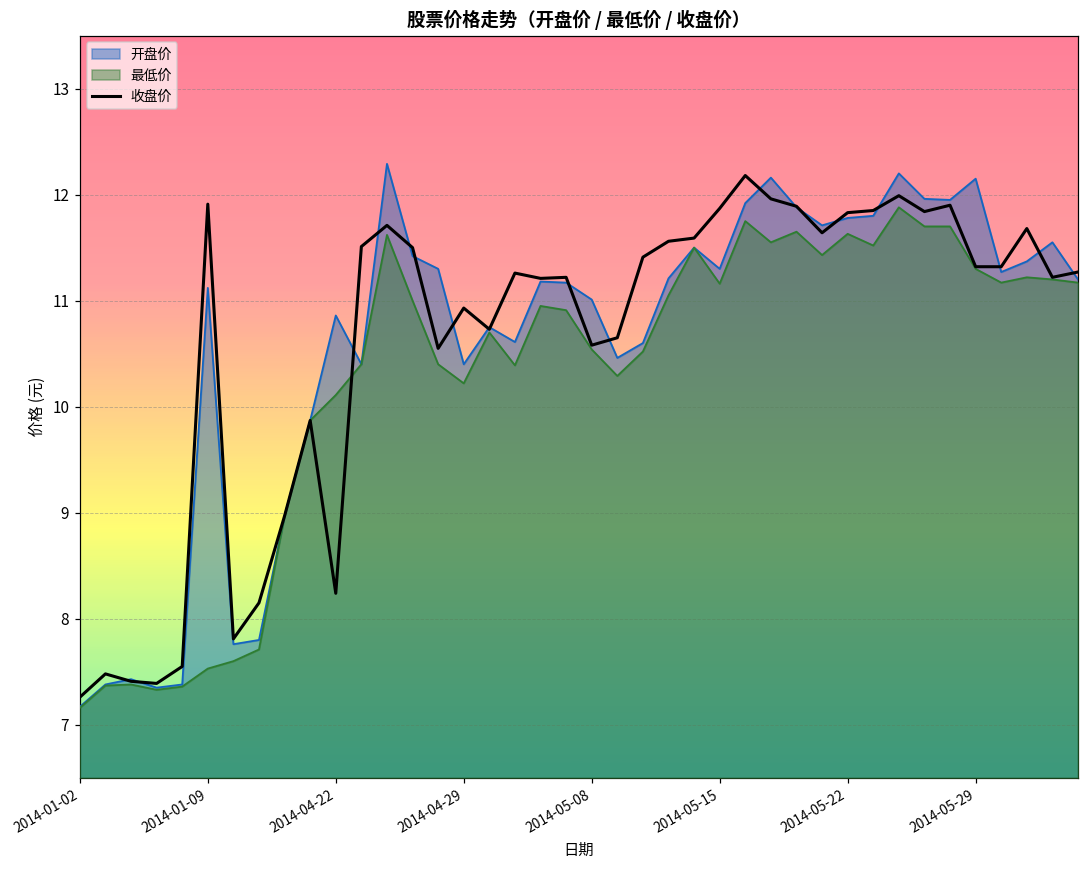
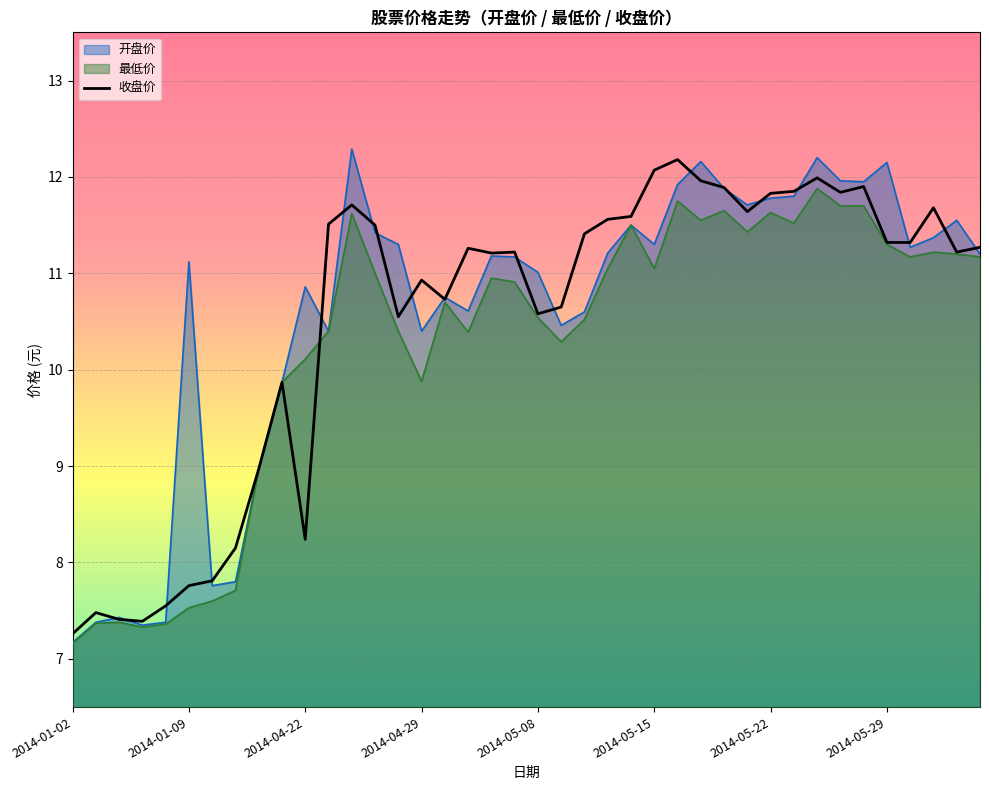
收盘价, 2014-01-09: 11.9 -> 7.8
最低价, 2014-04-29: 10.2 -> 9.9
最低价, 2014-05-15: 11.2 -> 11.1
收盘价, 2014-05-15: 11.9 -> 12.1
